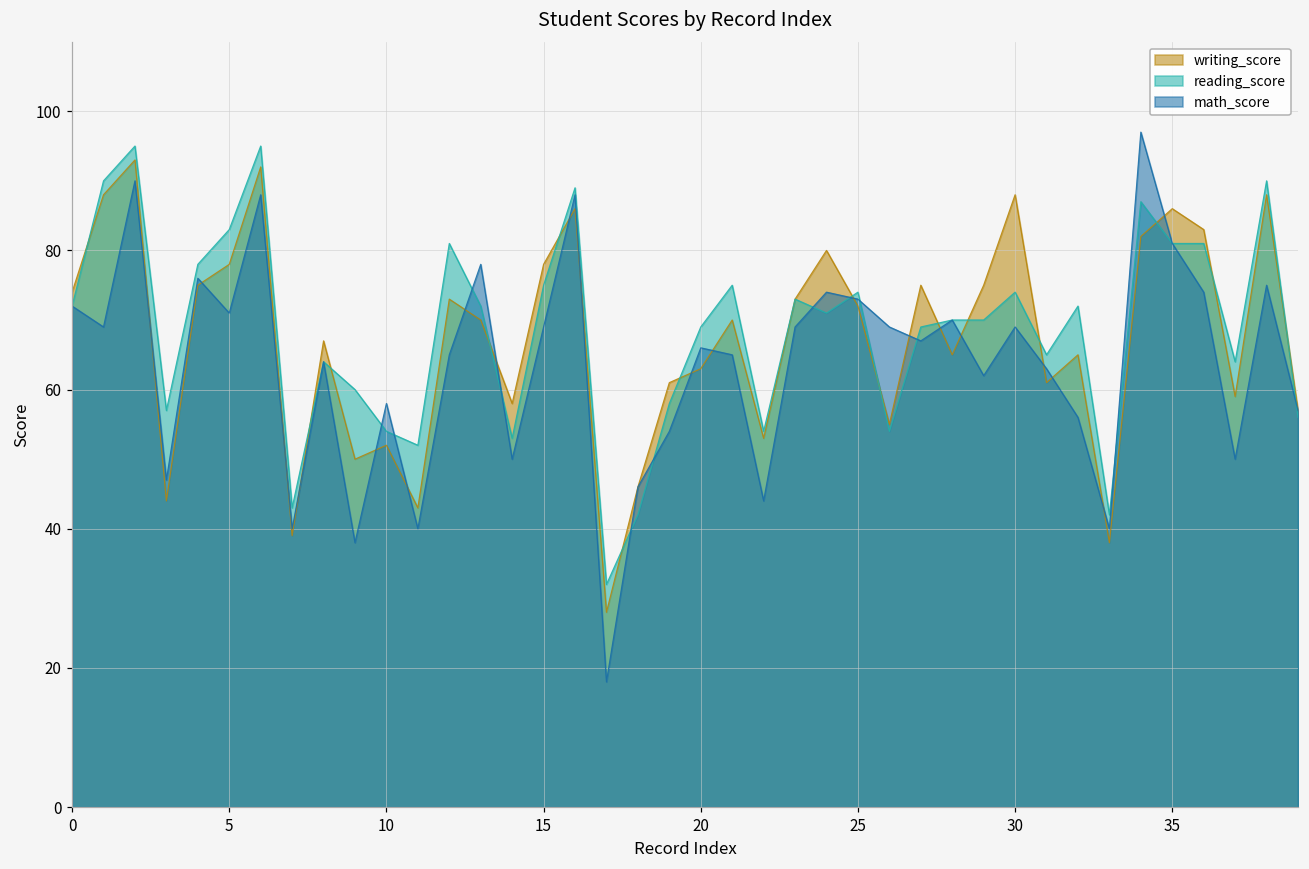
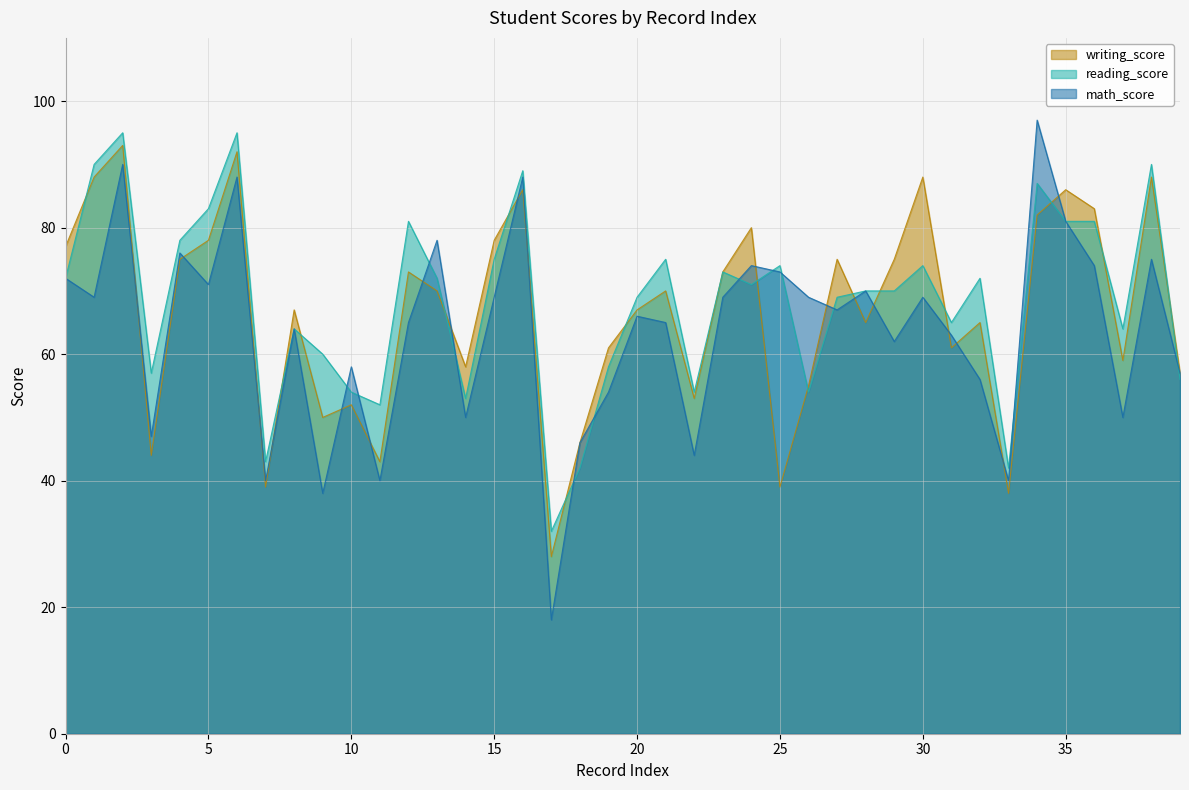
writing_score, 0: 74 -> 77
writing_score, 20: 63 -> 67
writing_score, 25: 72 -> 39
